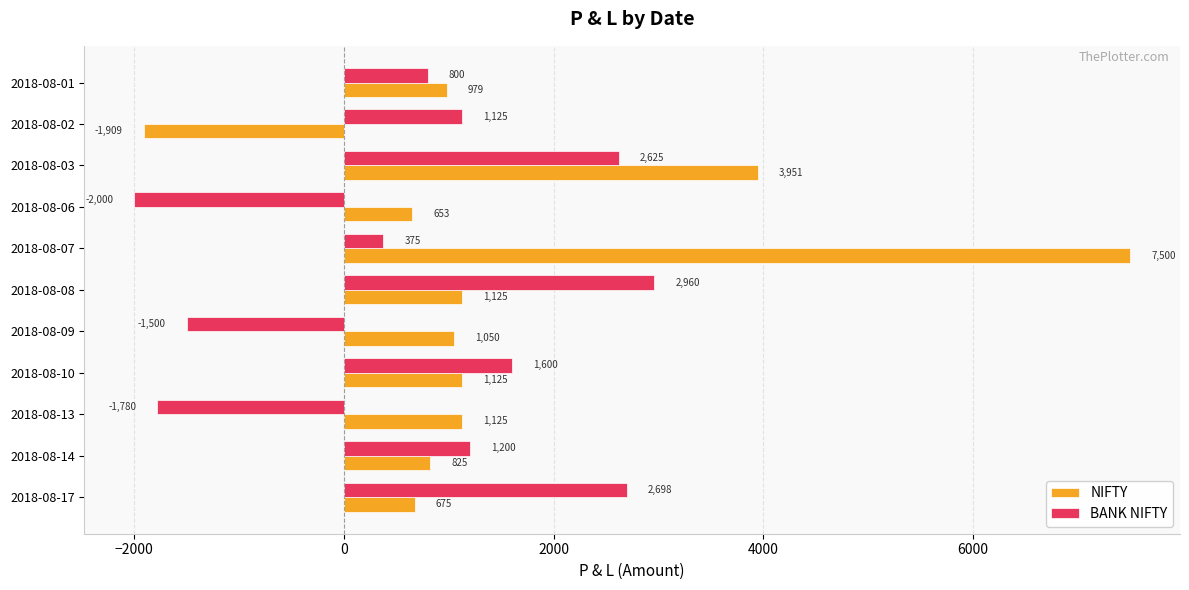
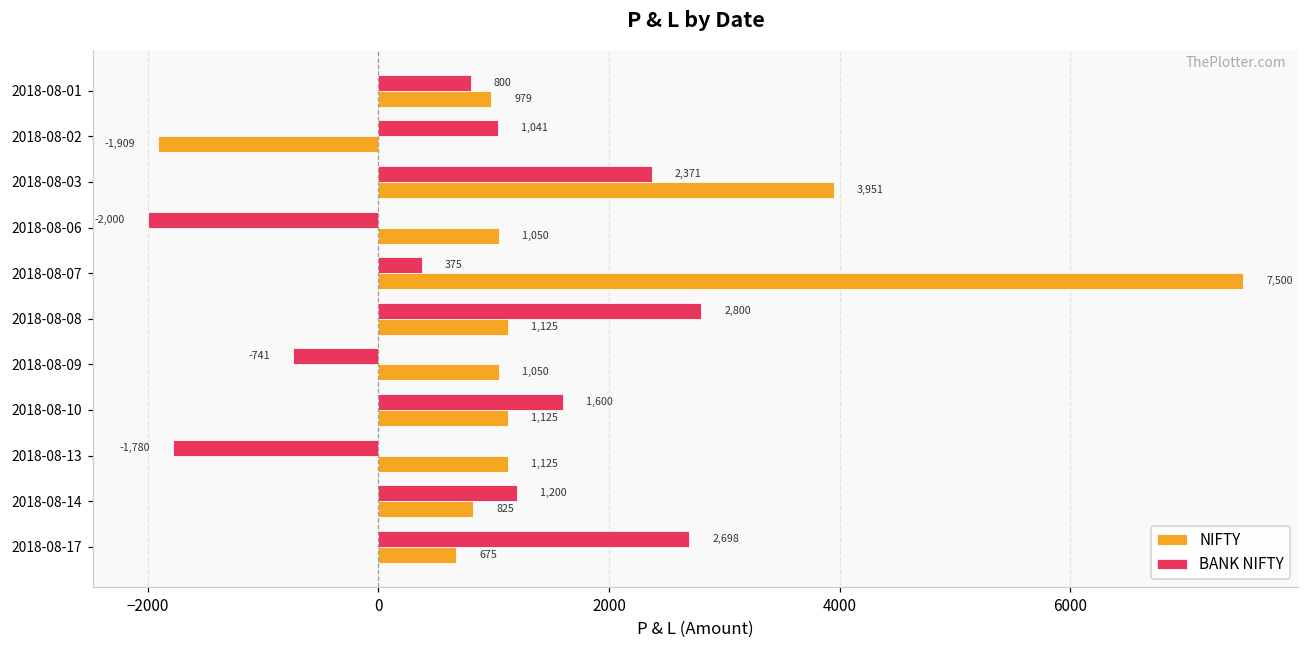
BANK NIFTY, 2018-08-02: 1,125 -> 1,041
BANK NIFTY, 2018-08-03: 2,625 -> 2,371
NIFTY, 2018-08-06: 653 -> 1,050
BANK NIFTY, 2018-08-08: 2,960 -> 2,800
BANK NIFTY, 2018-08-09: -1,500 -> -741
